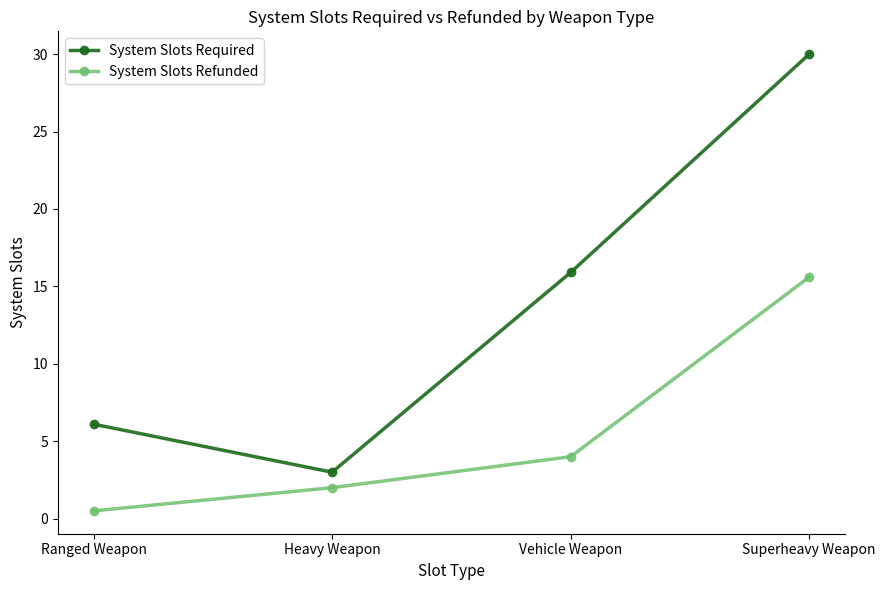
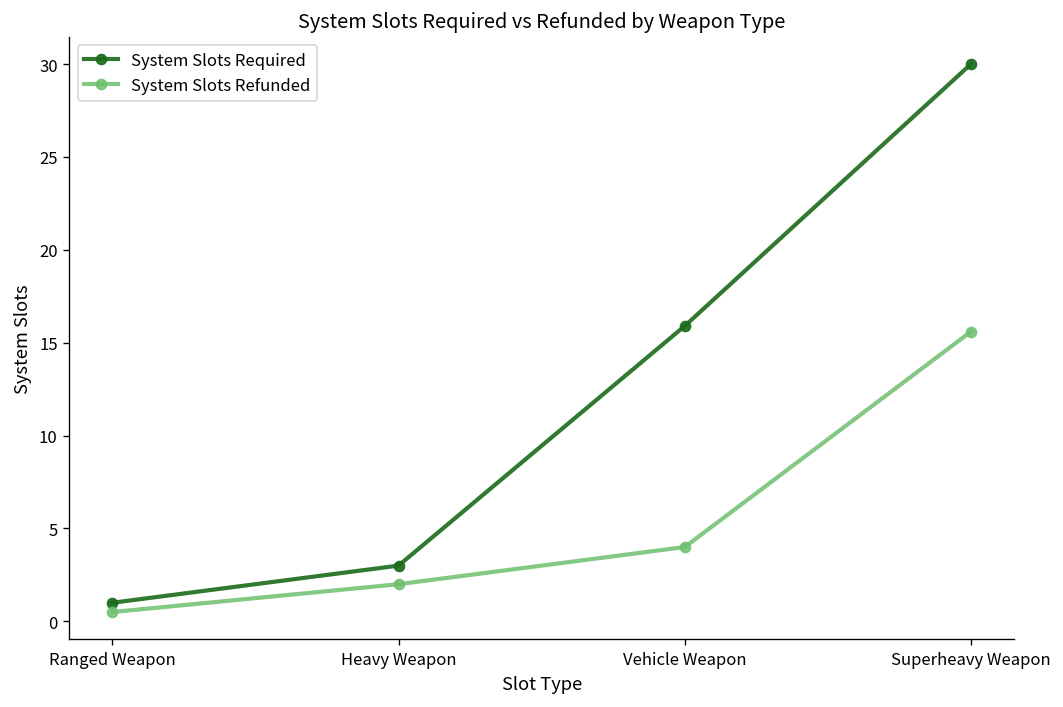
System Slots Required, Ranged Weapon: 6.1 -> 1.0
